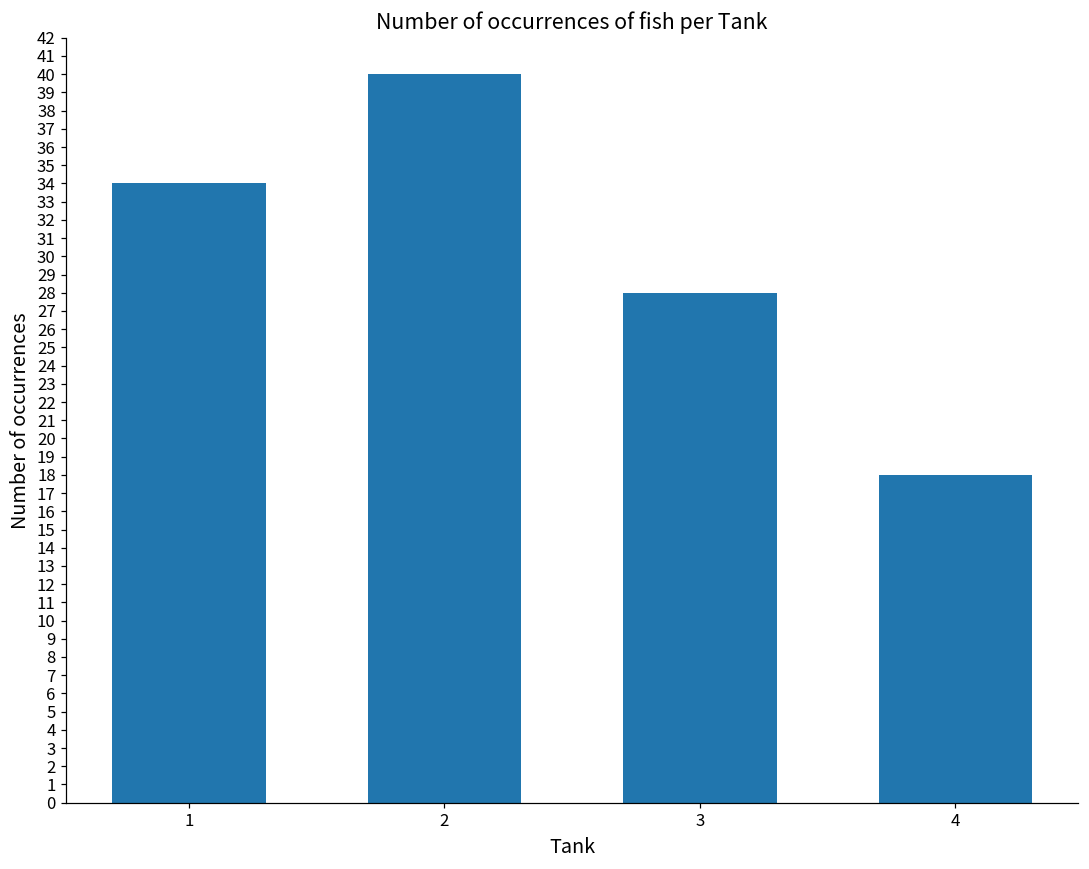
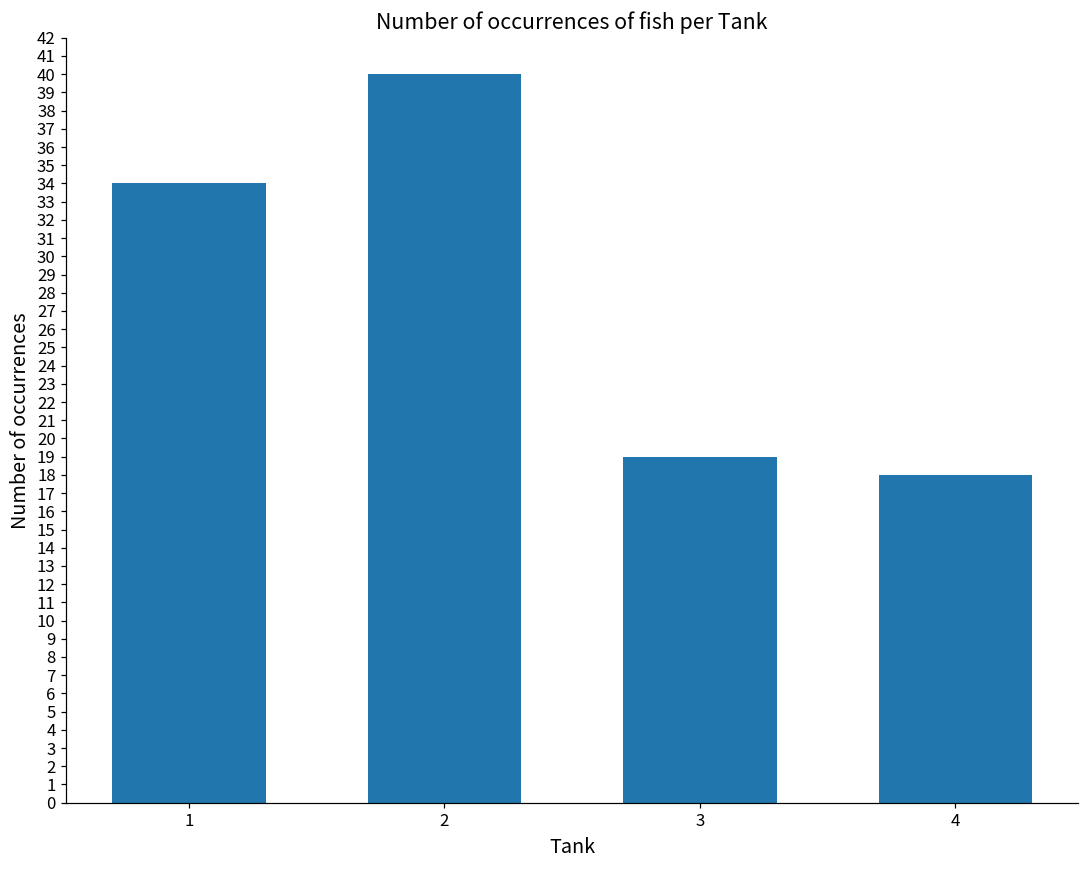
3: 28 -> 19
